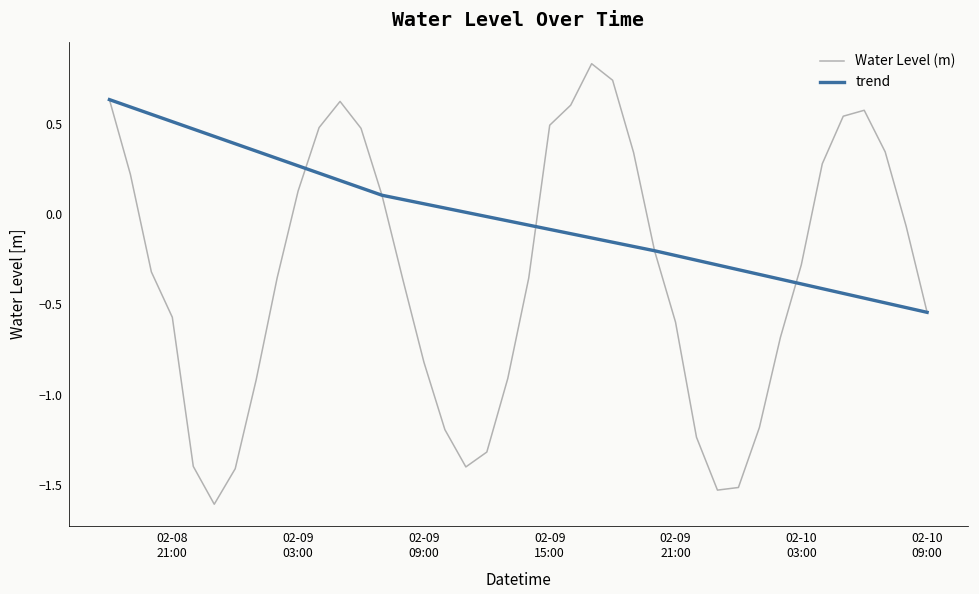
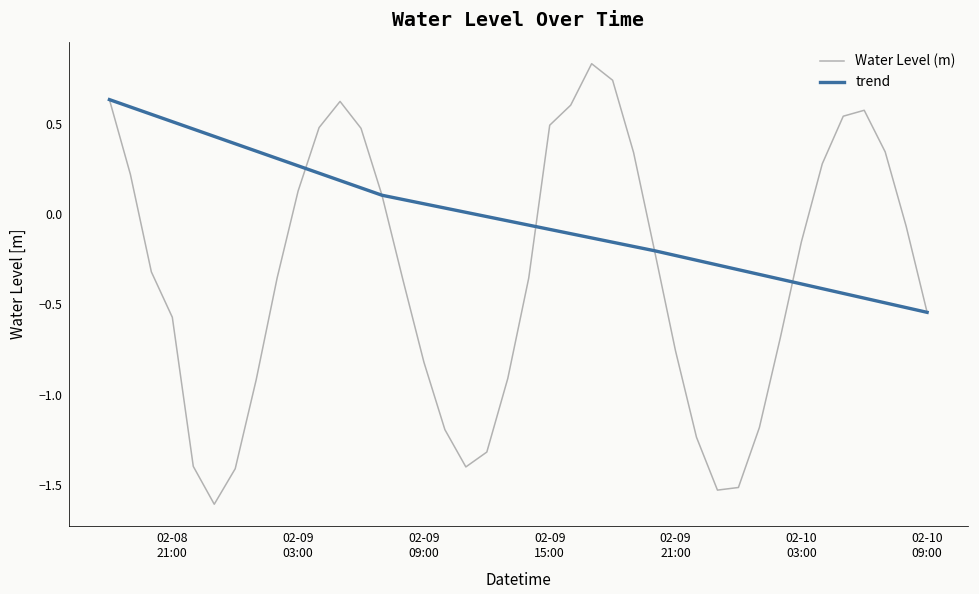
Water Level (m), 02-09 21:00: -0.60 -> -0.76
Water Level (m), 02-10 03:00: -0.28 -> -0.15
